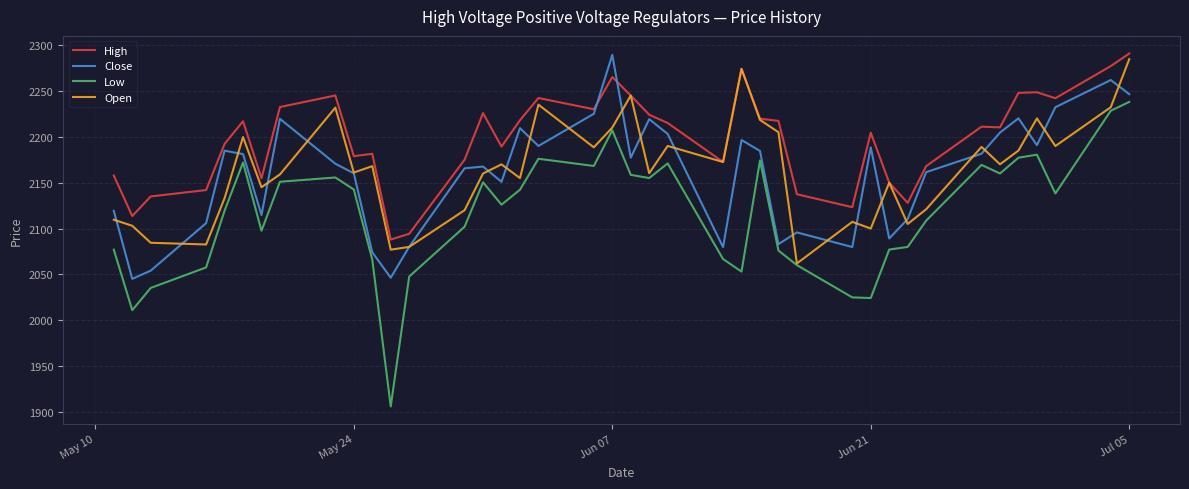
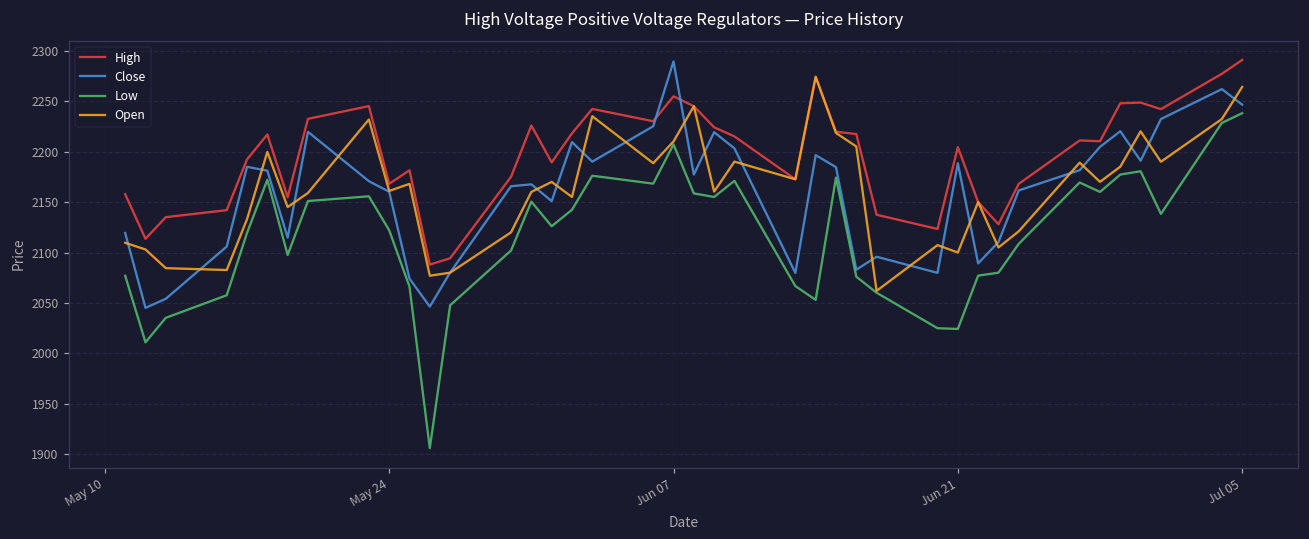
High, May 24: 2180 -> 2170
Low, May 24: 2140 -> 2120
High, Jun 07: 2270 -> 2250
Open, Jul 05: 2280 -> 2260
